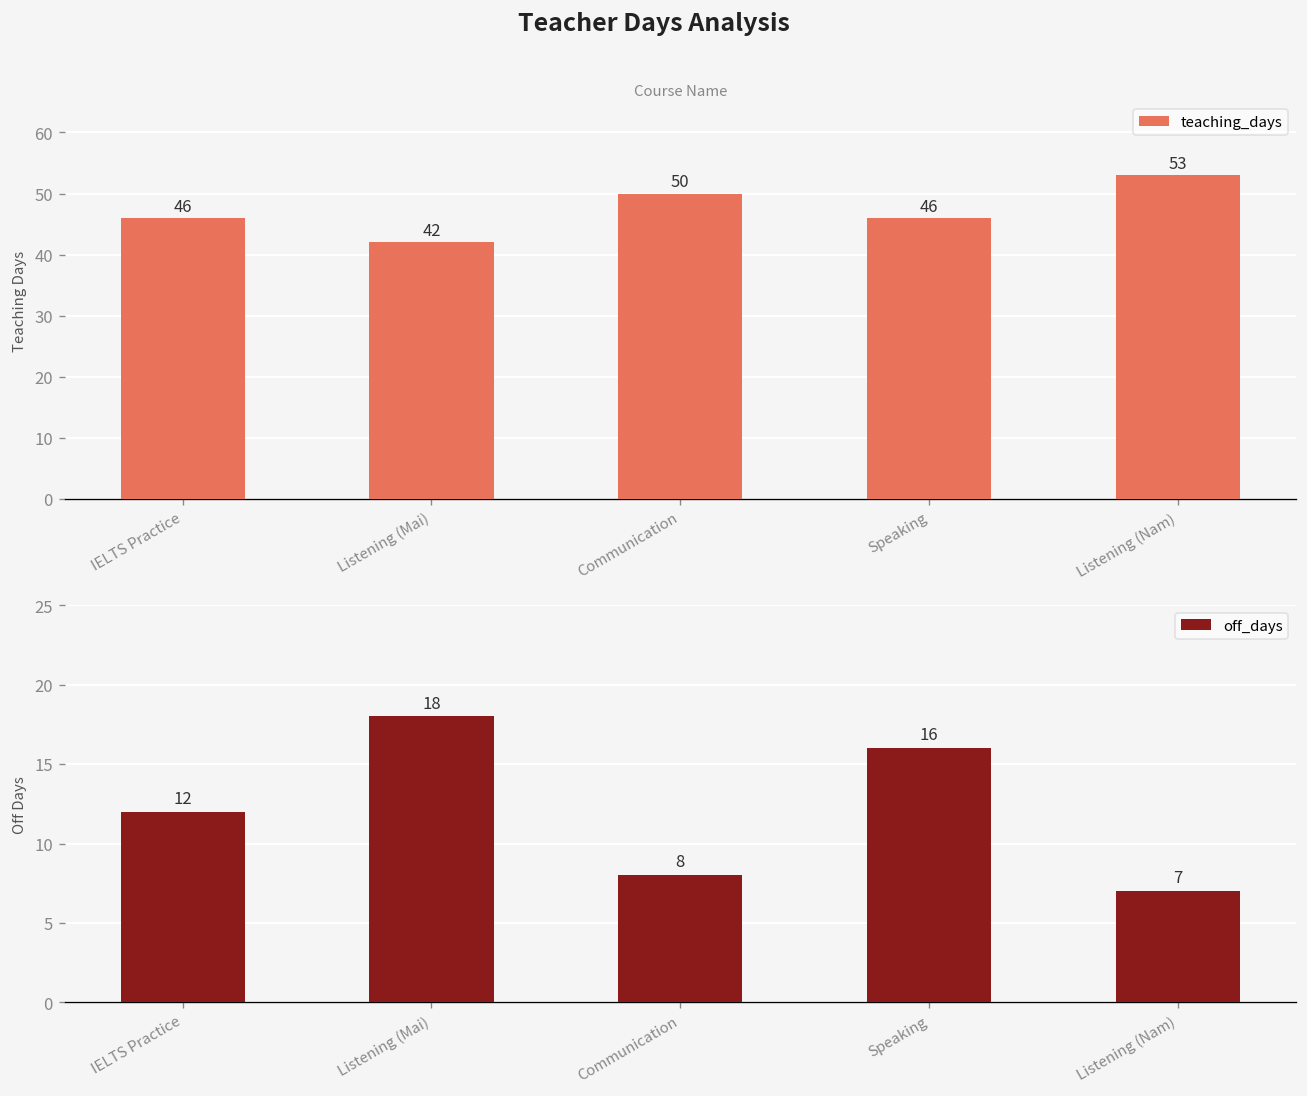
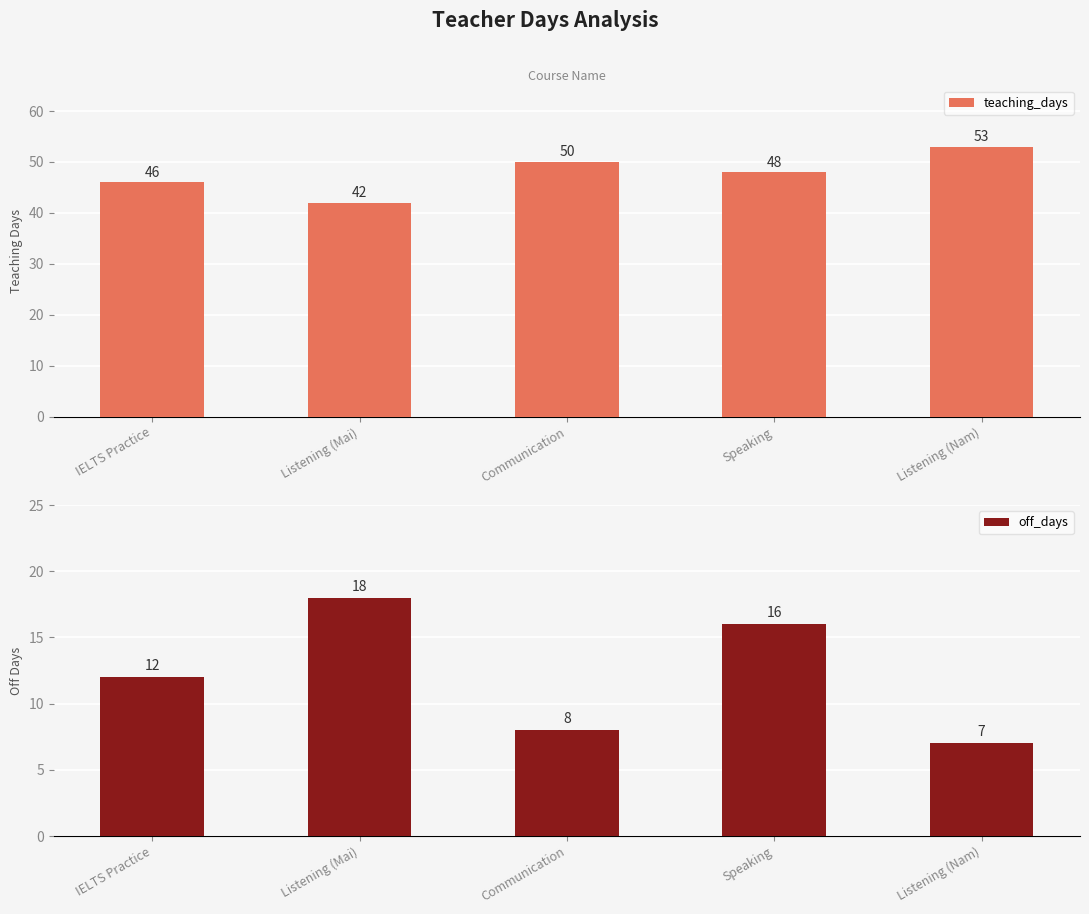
Course Name, Speaking: 46 -> 48
